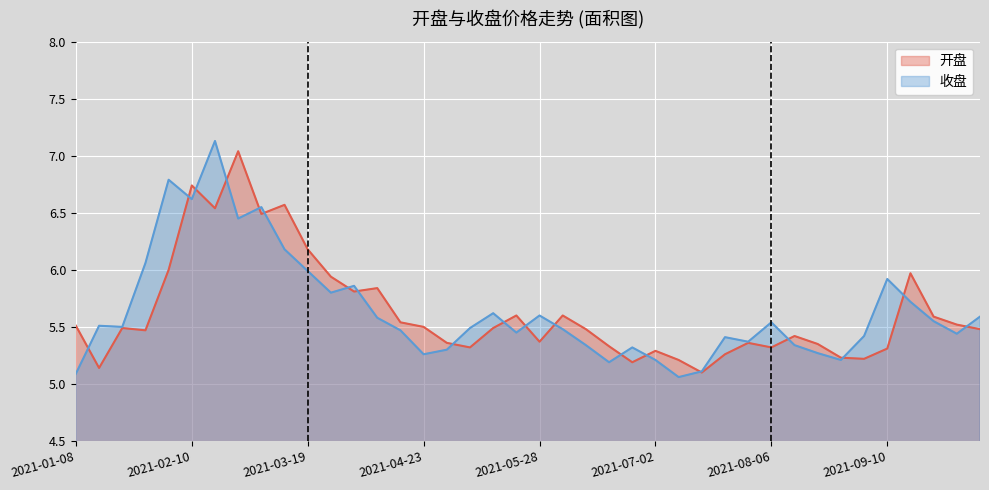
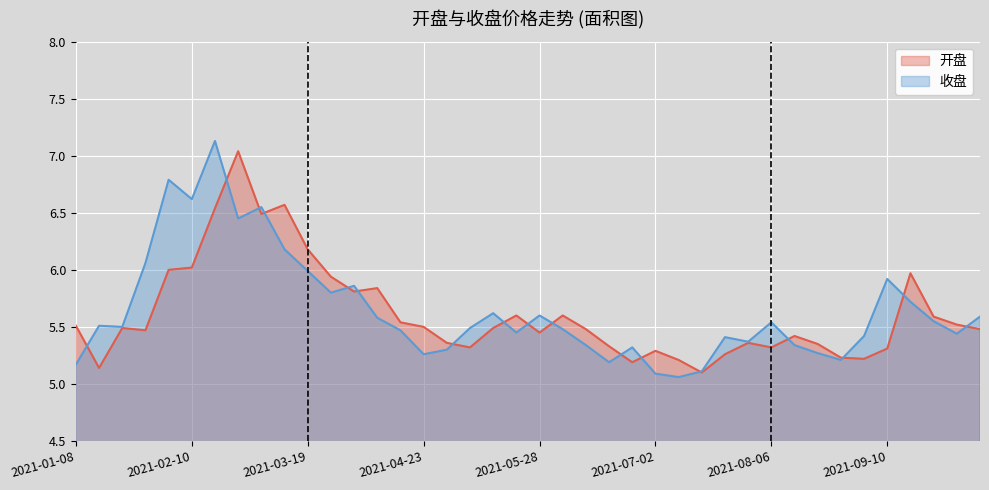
收盘, 2021-01-08: 5.09 -> 5.17
开盘, 2021-02-10: 6.74 -> 6.02
开盘, 2021-05-28: 5.37 -> 5.45
收盘, 2021-07-02: 5.21 -> 5.09
